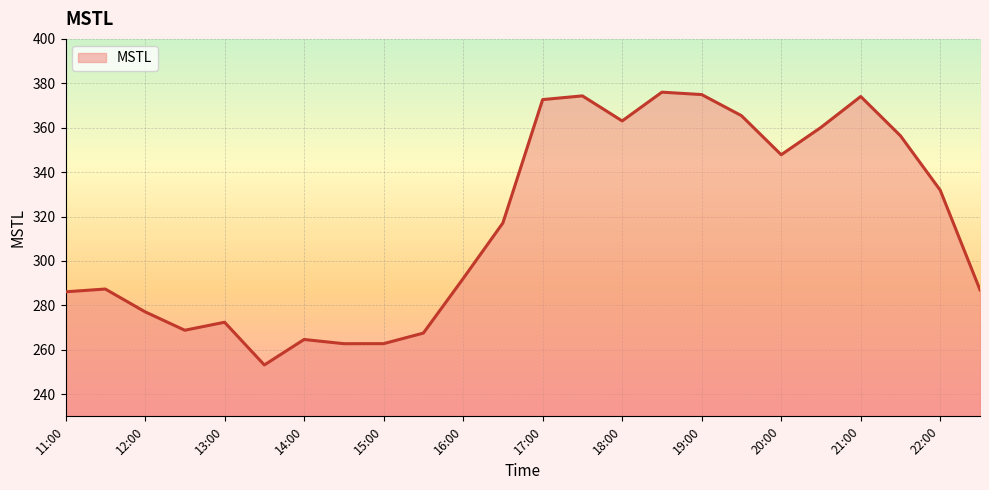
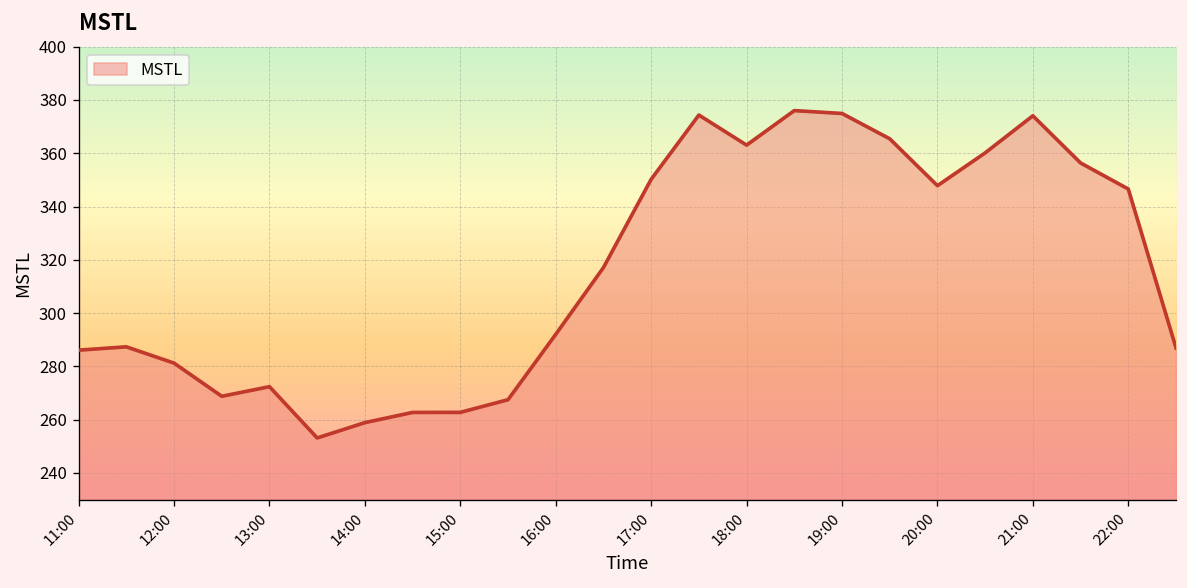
12:00: 277 -> 281
14:00: 265 -> 259
17:00: 373 -> 350
22:00: 332 -> 347
